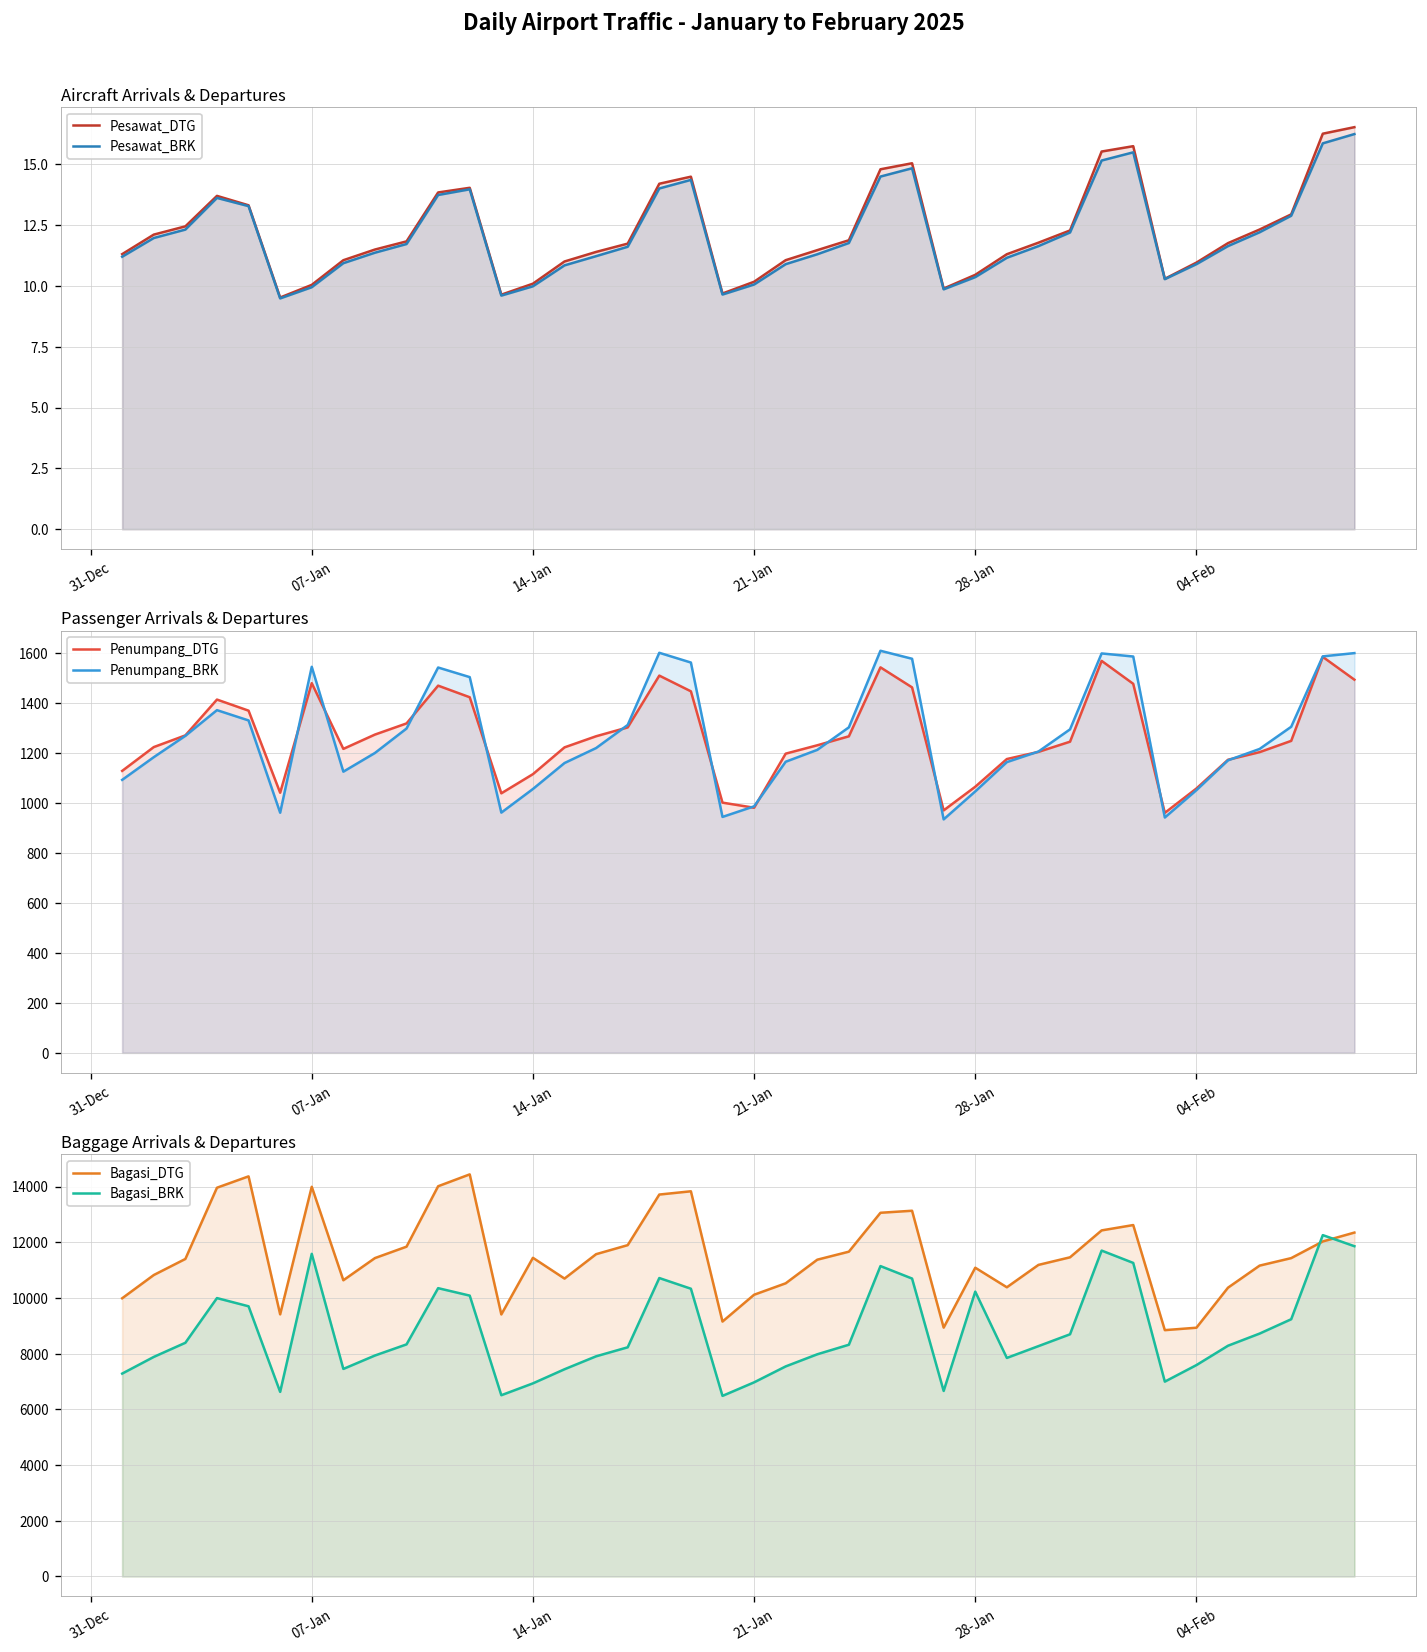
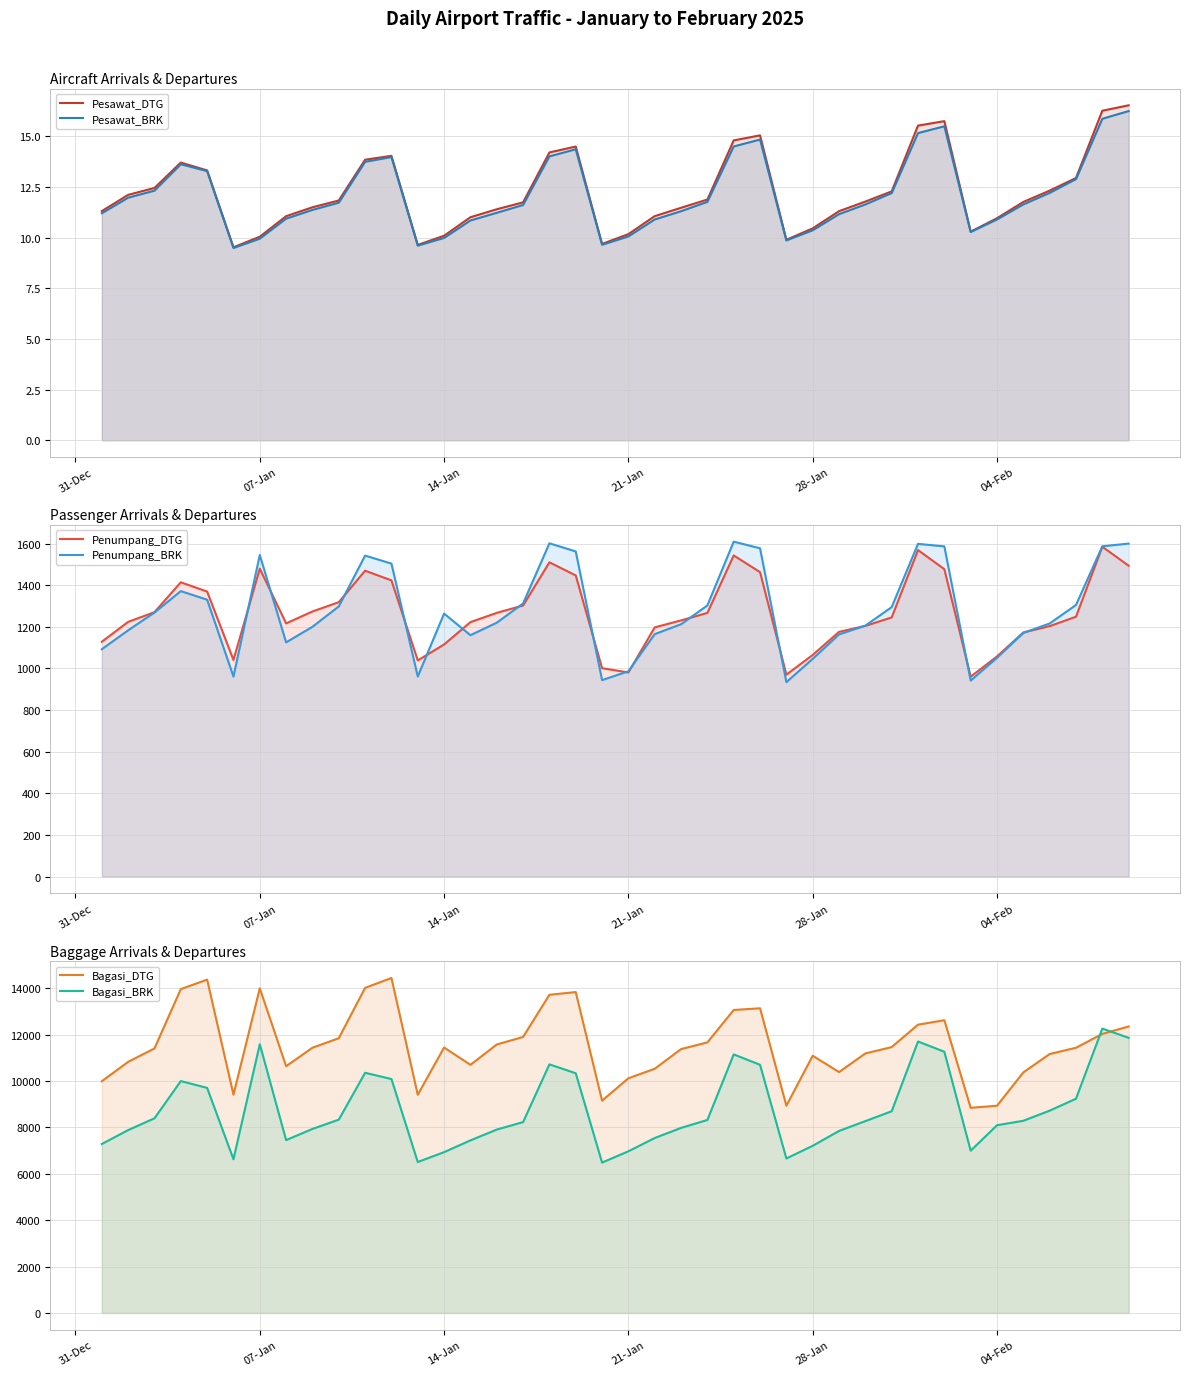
Passenger Arrivals & Departures, Penumpang_BRK, 14-Jan: 1060 -> 1260
Baggage Arrivals & Departures, Bagasi_BRK, 28-Jan: 10200 -> 7200
Baggage Arrivals & Departures, Bagasi_BRK, 04-Feb: 7600 -> 8100
